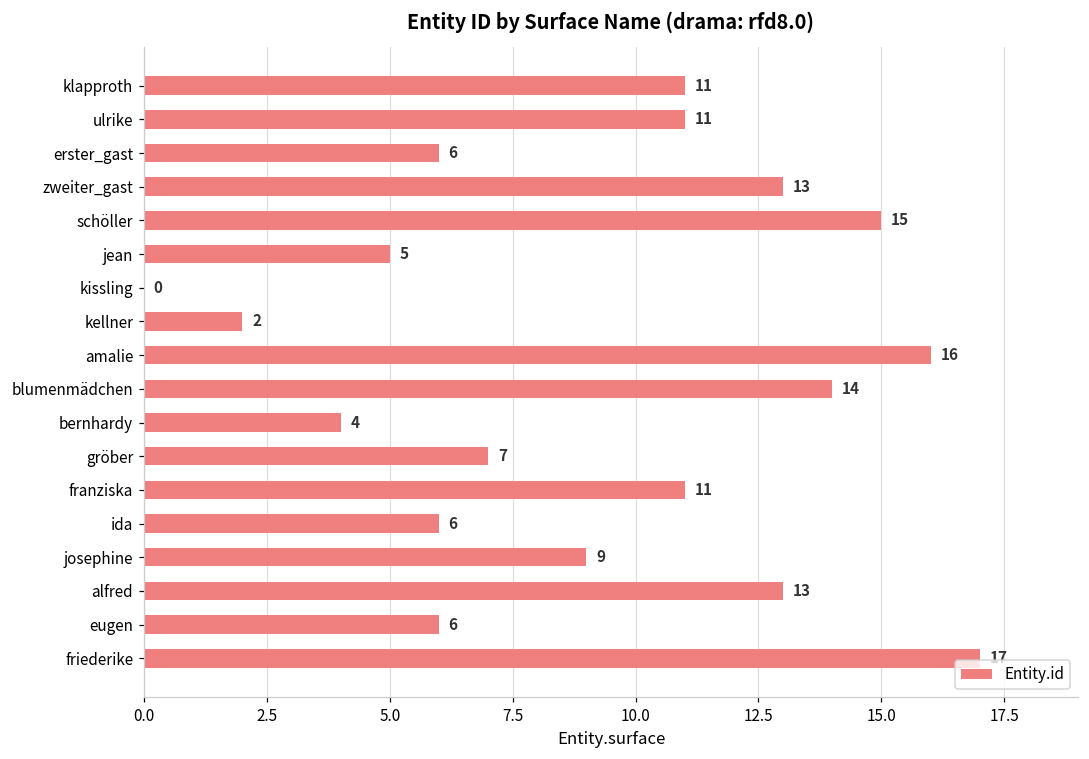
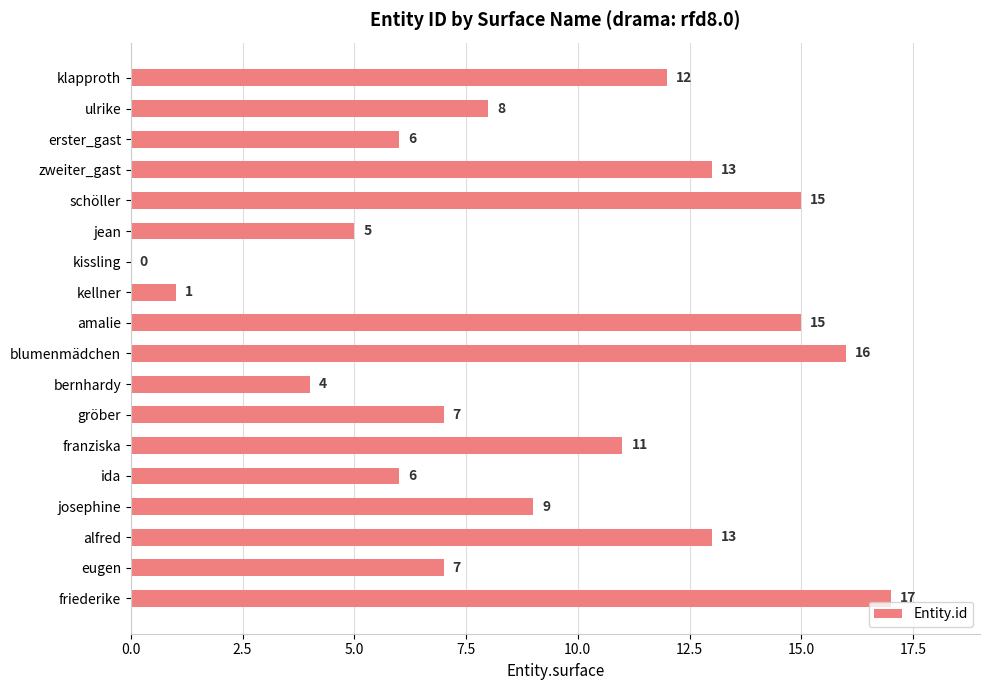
klapproth: 11 -> 12
ulrike: 11 -> 8
kellner: 2 -> 1
amalie: 16 -> 15
blumenmädchen: 14 -> 16
eugen: 6 -> 7
